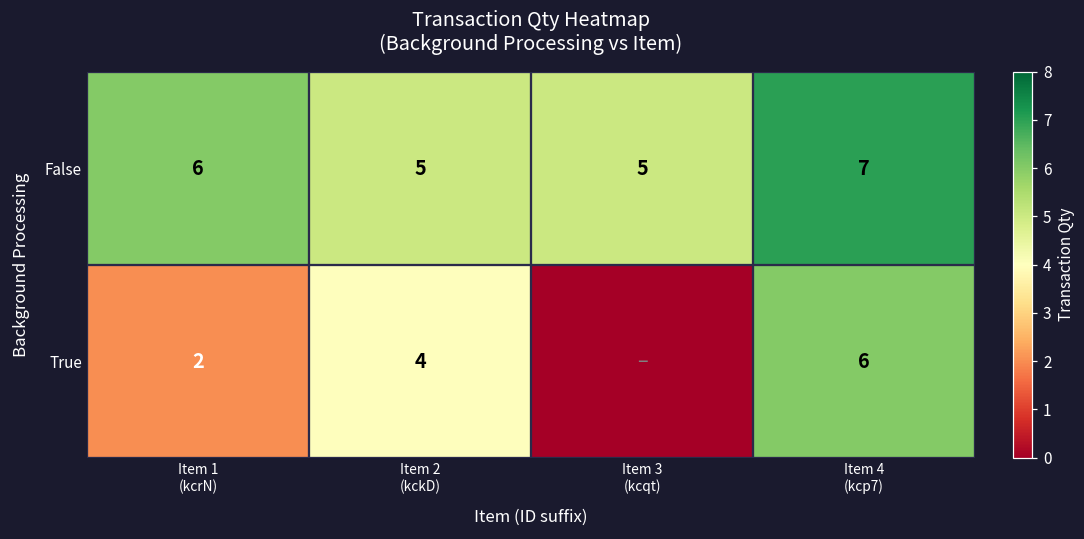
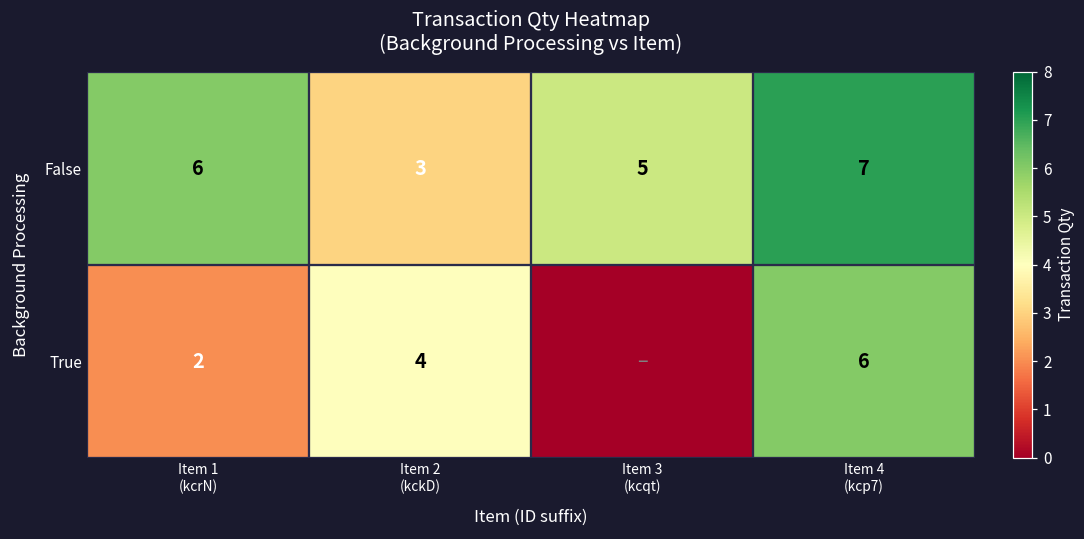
False, Item 2 (kckD): 5 -> 3
